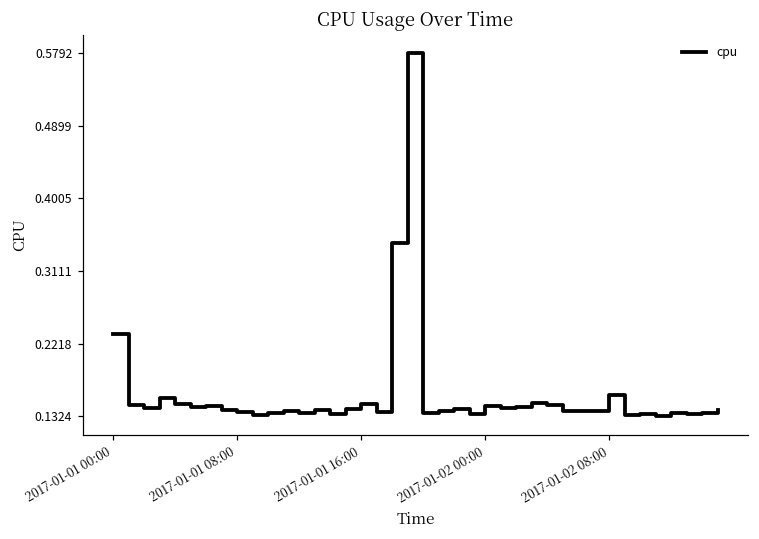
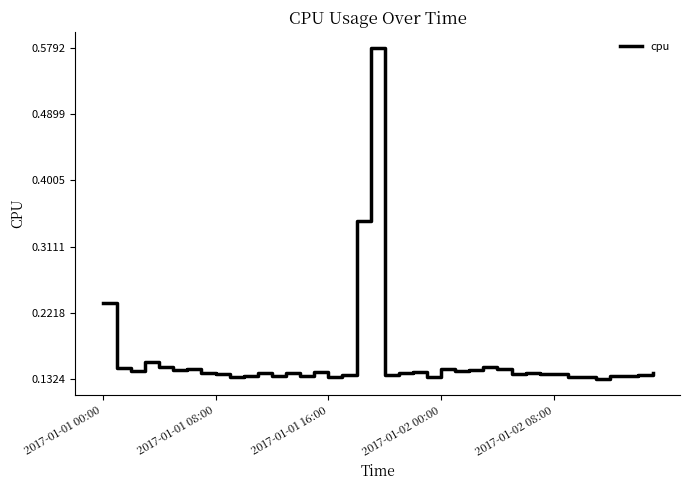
2017-01-01 16:00: 0.15 -> 0.13
2017-01-02 08:00: 0.16 -> 0.14
